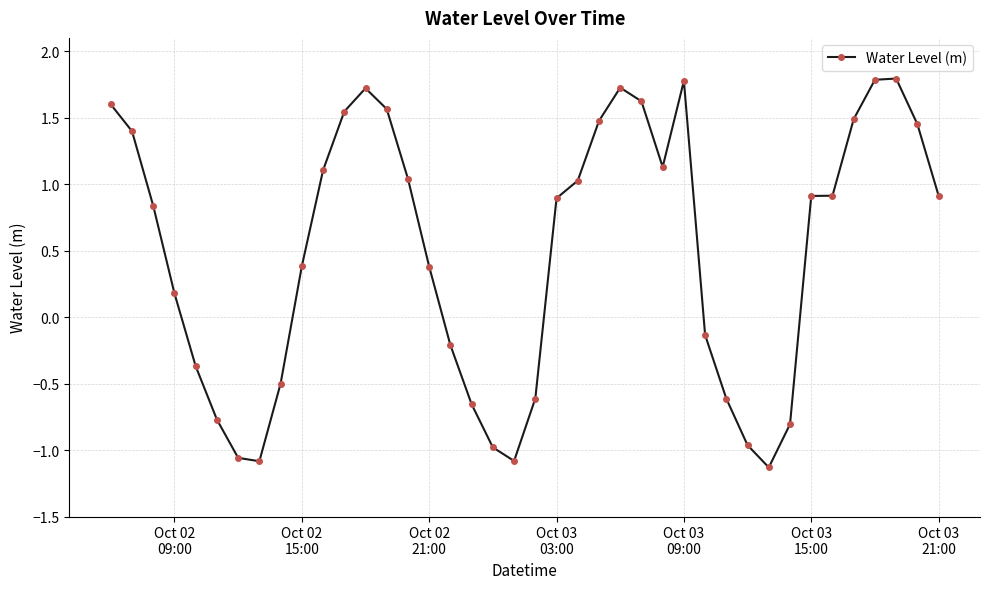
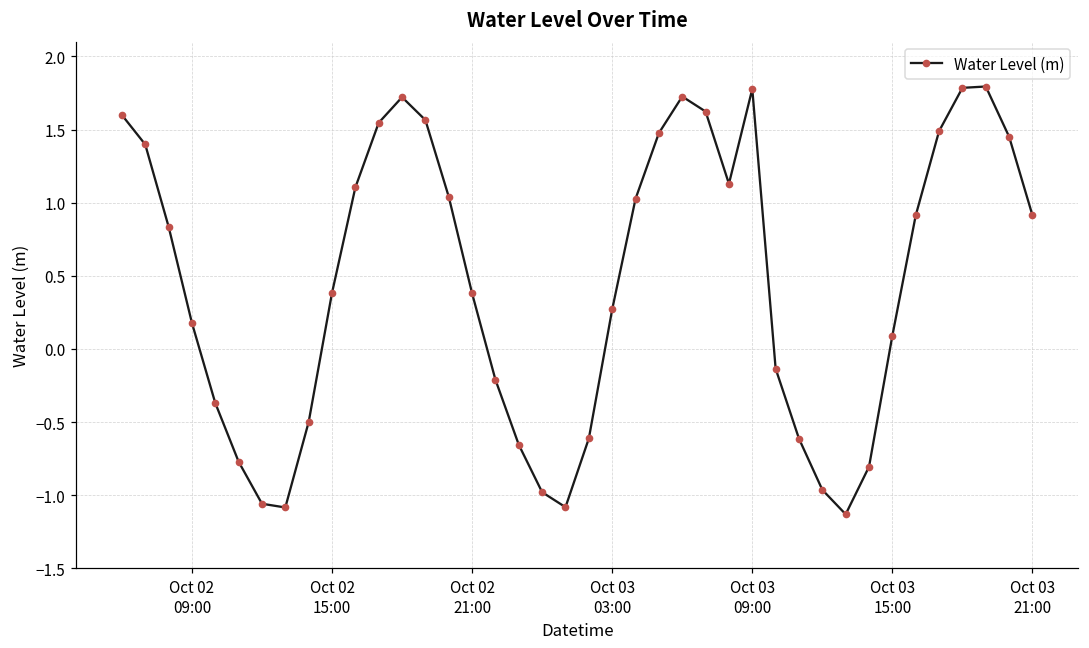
Oct 03 03:00: 0.89 -> 0.27
Oct 03 15:00: 0.91 -> 0.09
